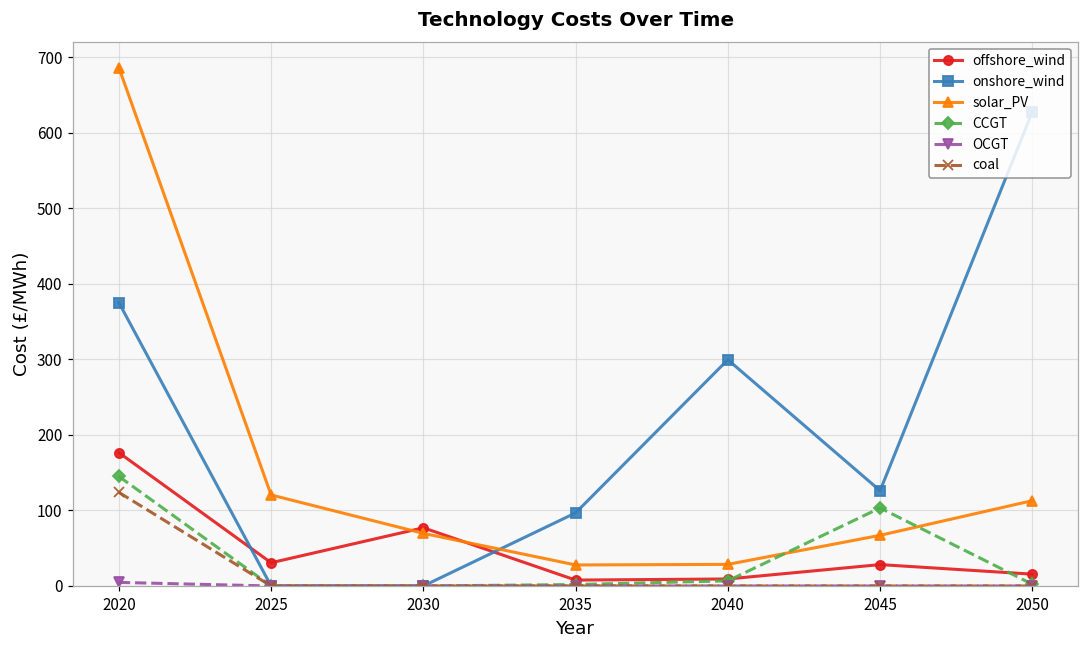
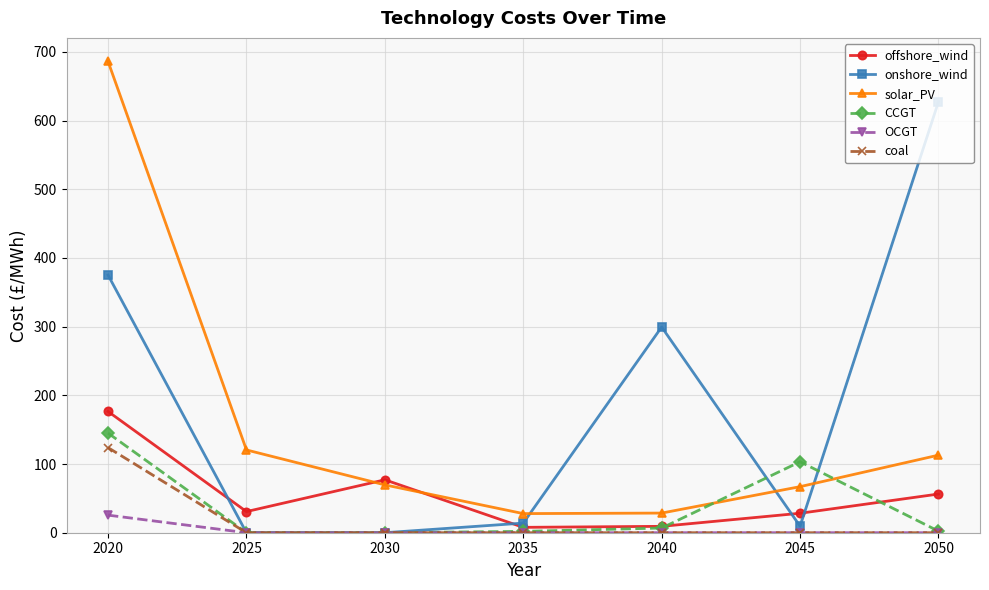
OCGT, 2020: 0 -> 30
onshore_wind, 2035: 100 -> 10
onshore_wind, 2045: 130 -> 10
offshore_wind, 2050: 20 -> 60
